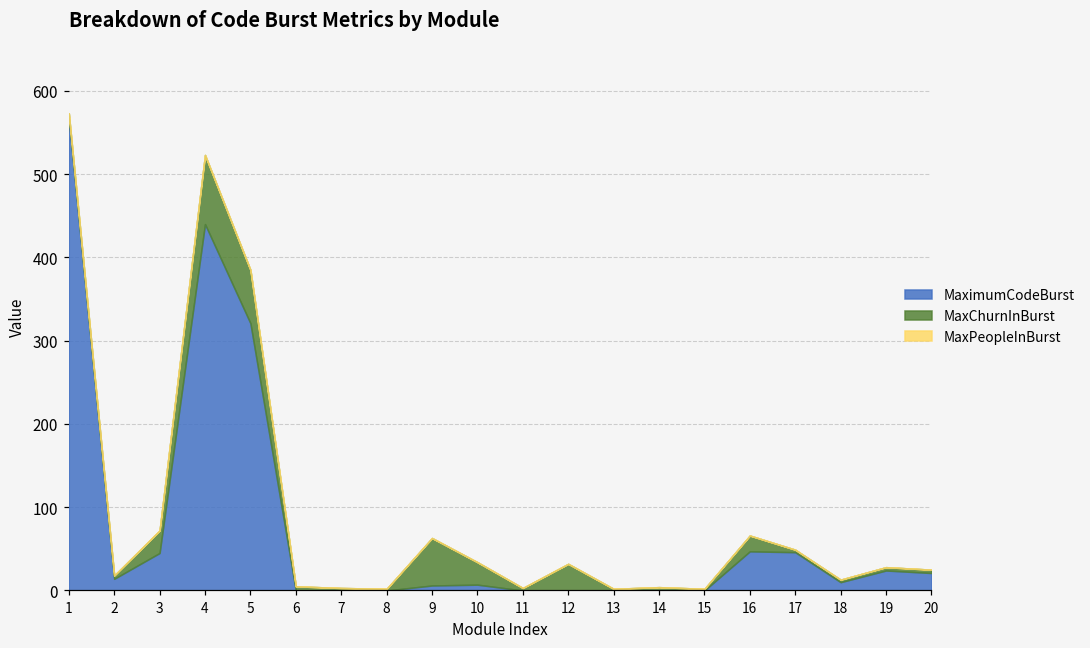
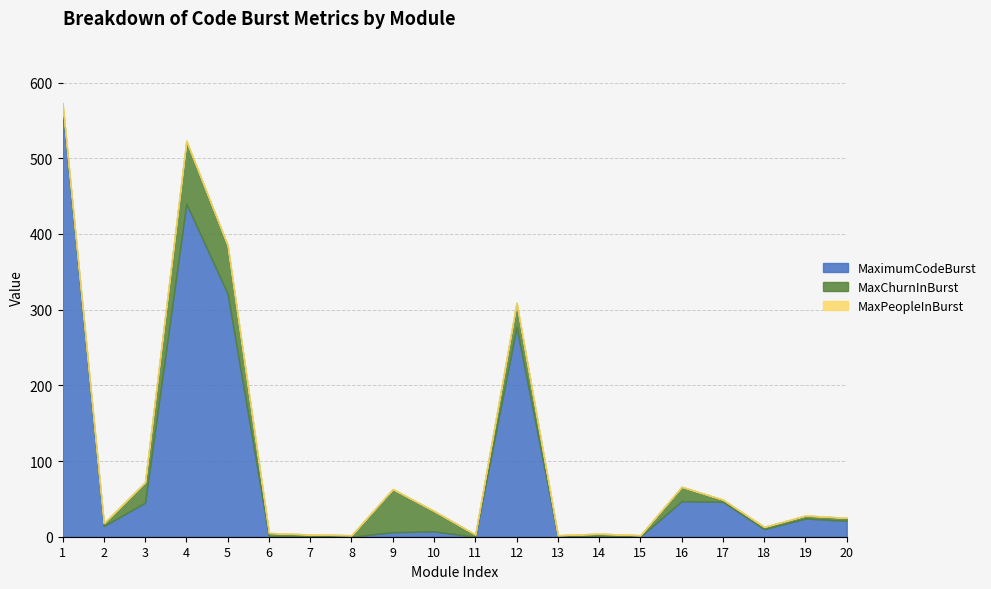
MaximumCodeBurst, 12: 0 -> 280
